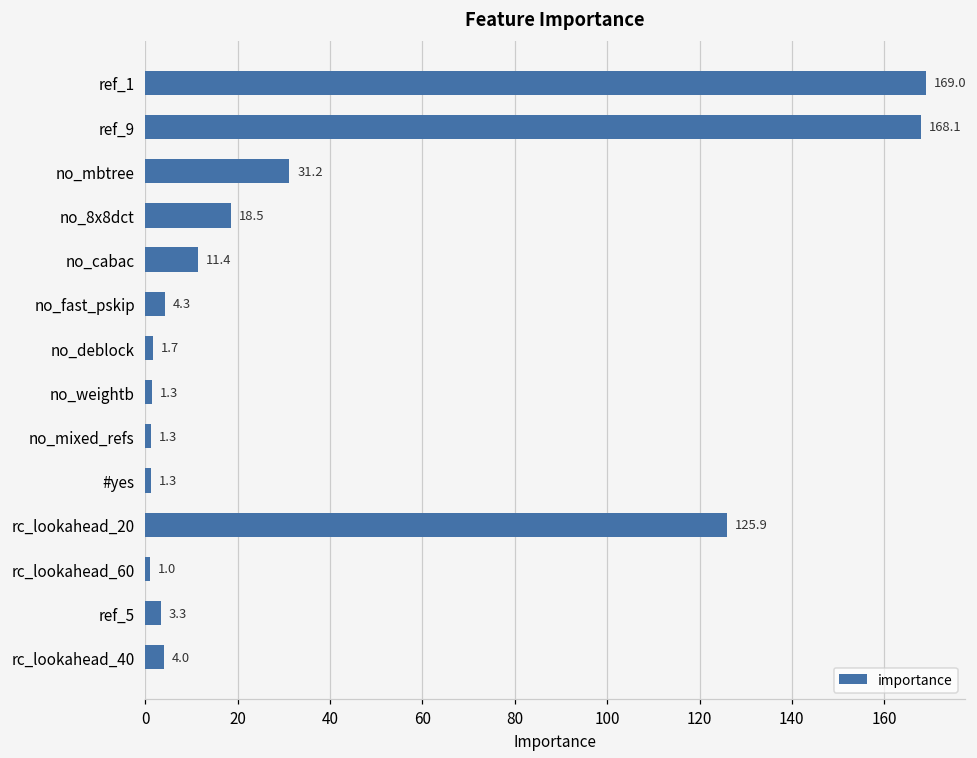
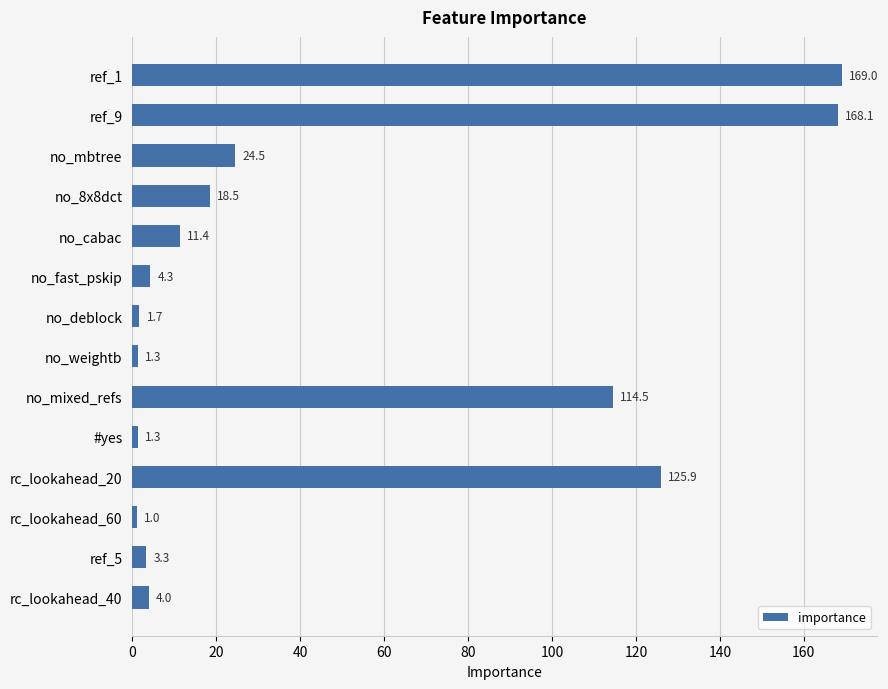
no_mbtree: 31.2 -> 24.5
no_mixed_refs: 1.3 -> 114.5
